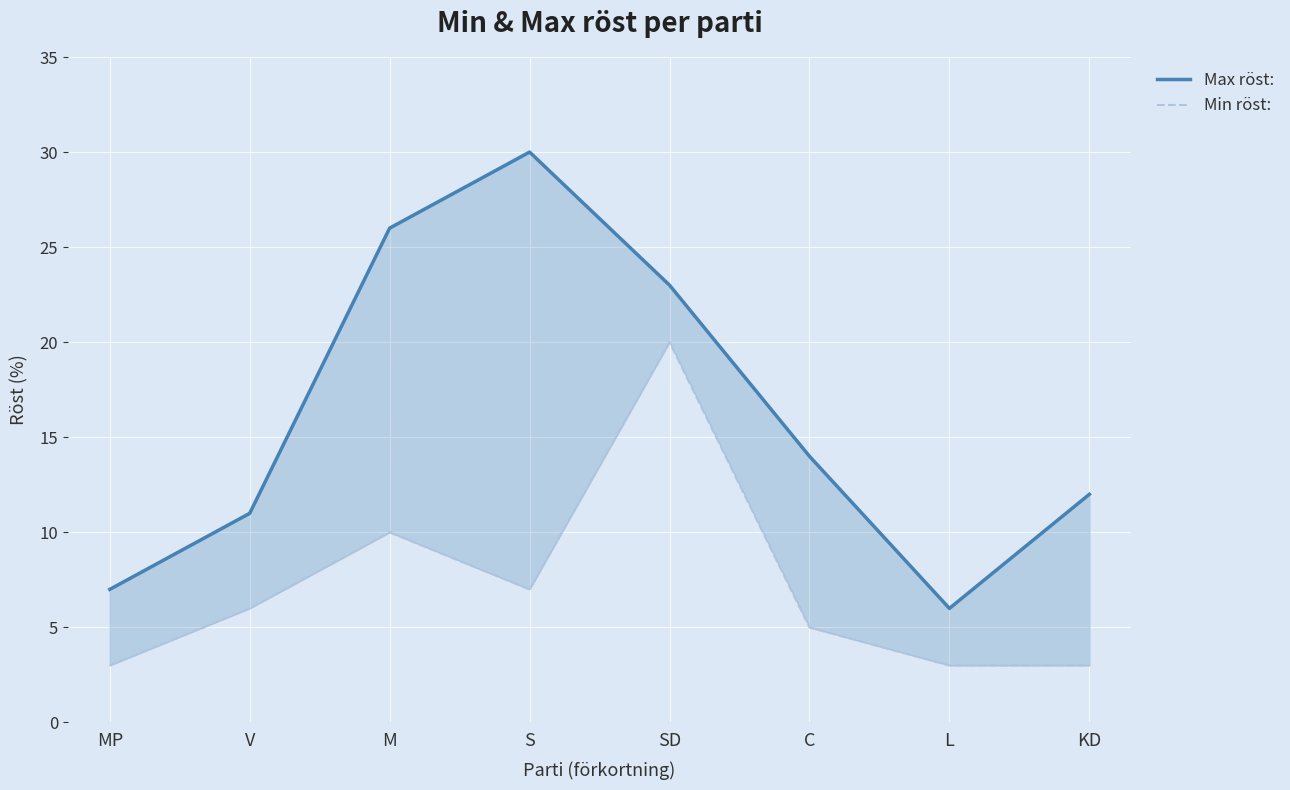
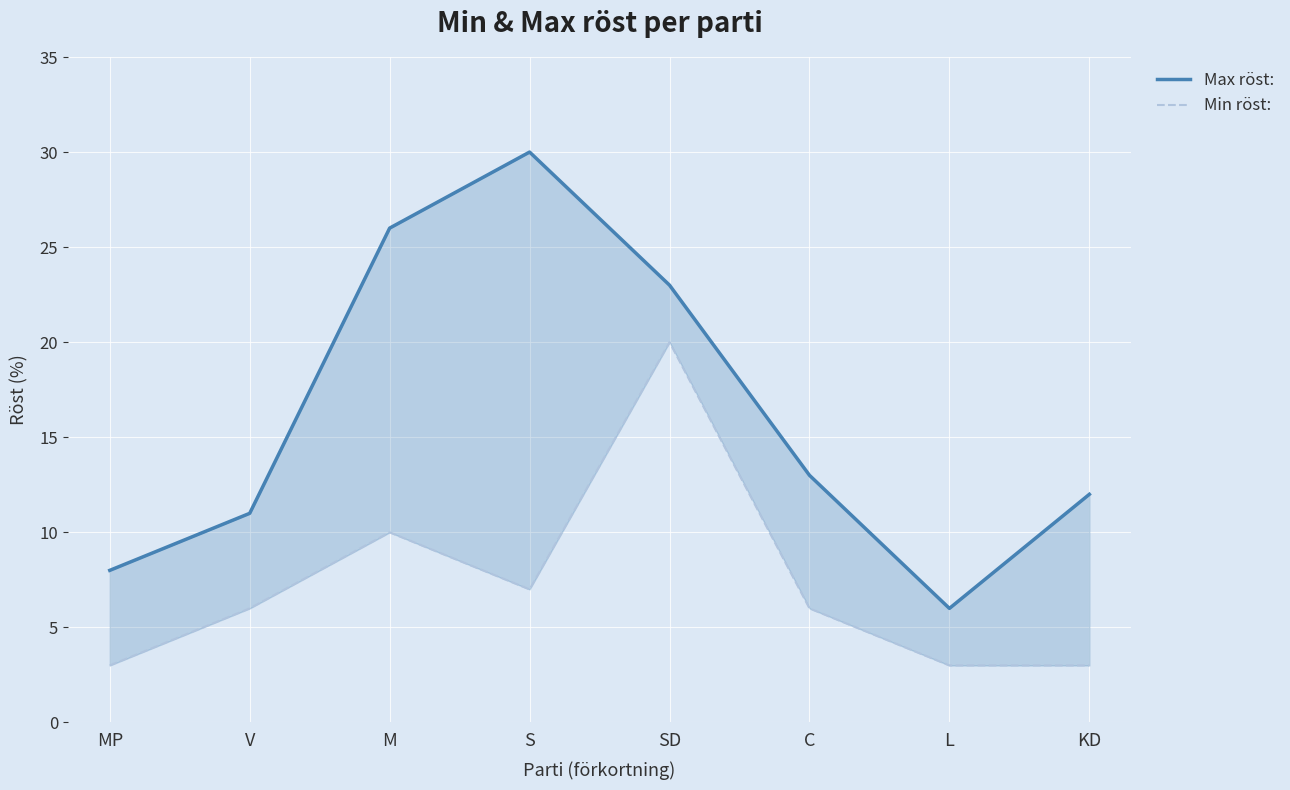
Max röst:, MP: 7 -> 8
Max röst:, C: 14 -> 13
Min röst:, C: 5 -> 6
